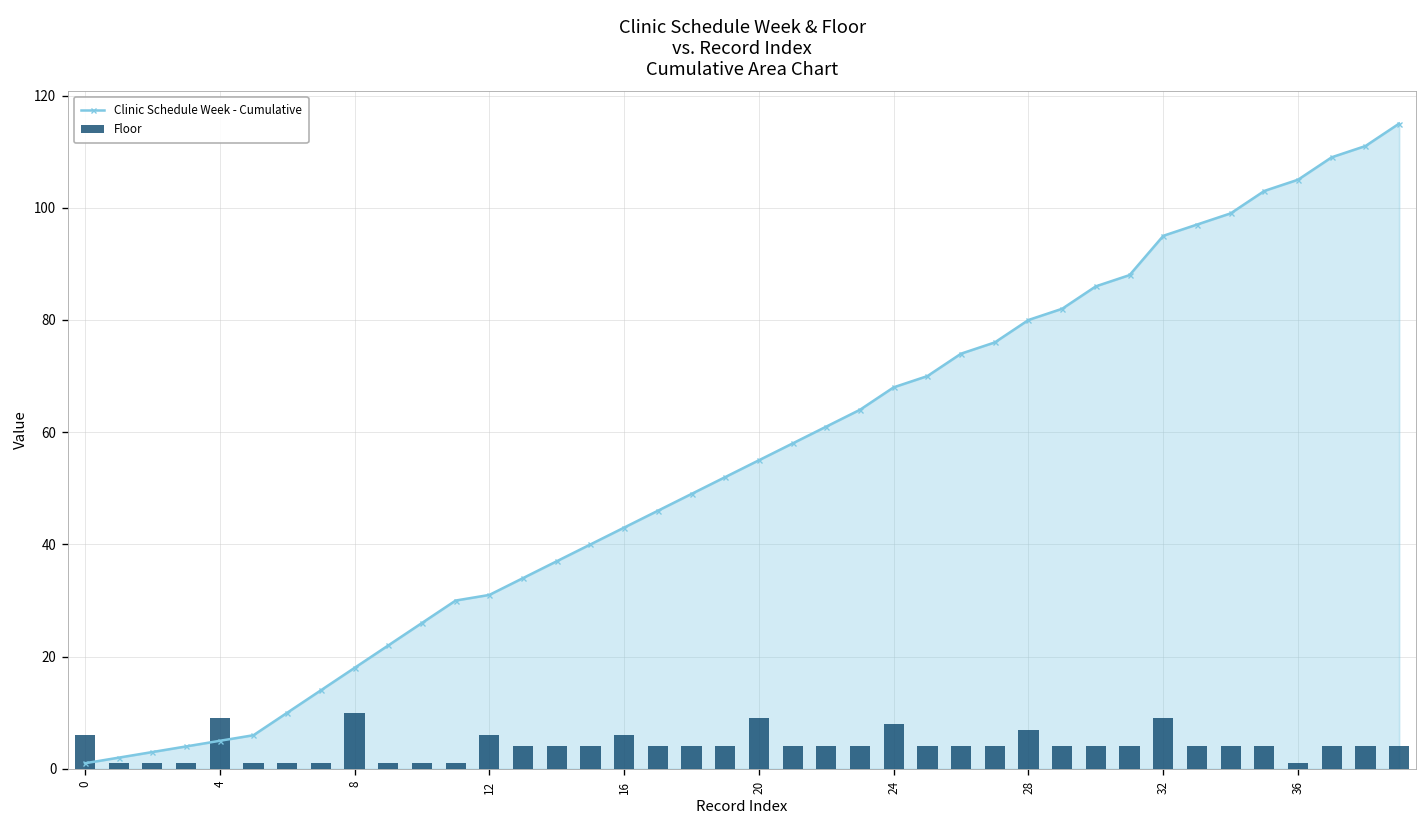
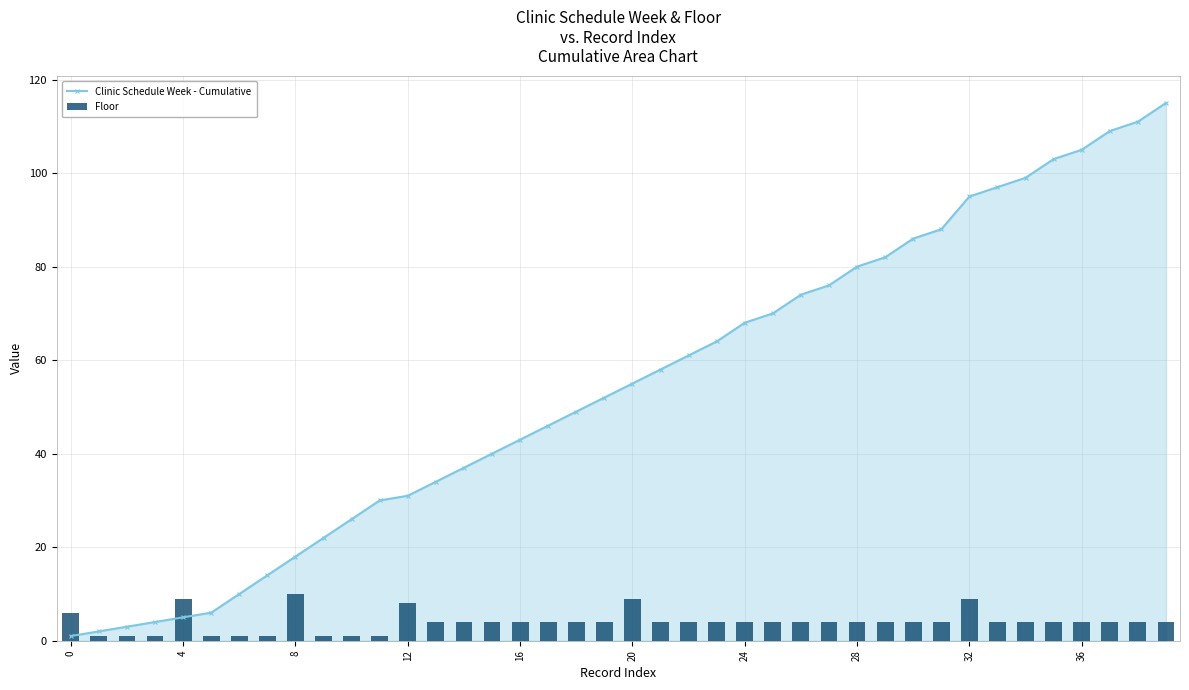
Floor, 12: 6 -> 8
Floor, 16: 6 -> 4
Floor, 24: 8 -> 4
Floor, 28: 7 -> 4
Floor, 36: 1 -> 4
